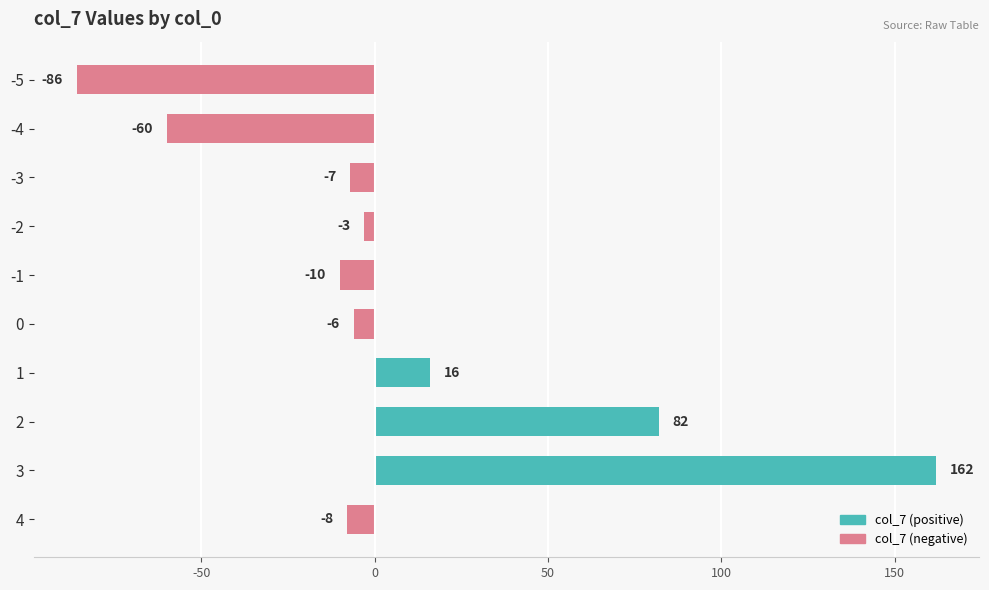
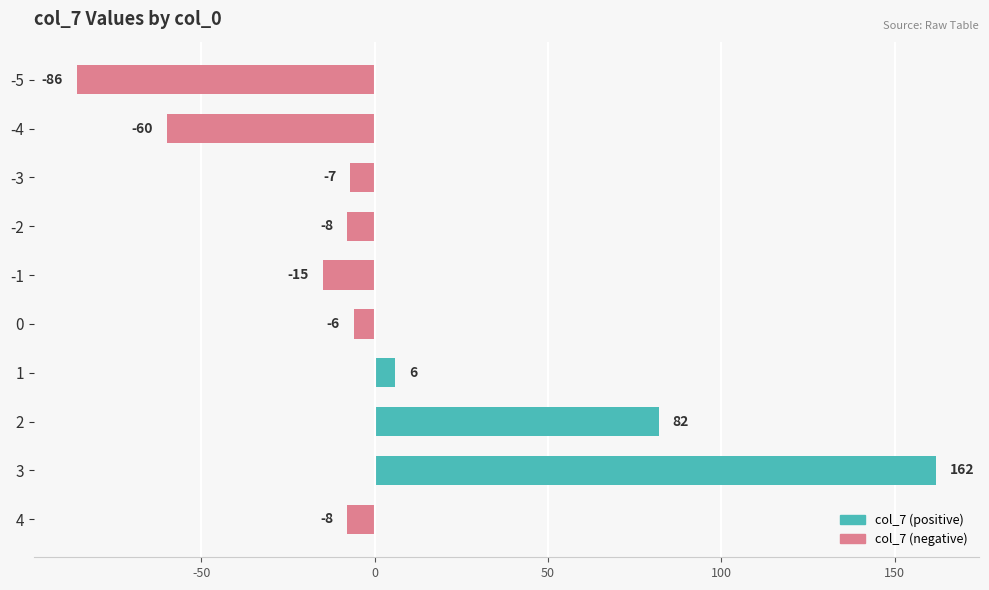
-2: -3 -> -8
-1: -10 -> -15
1: 16 -> 6
